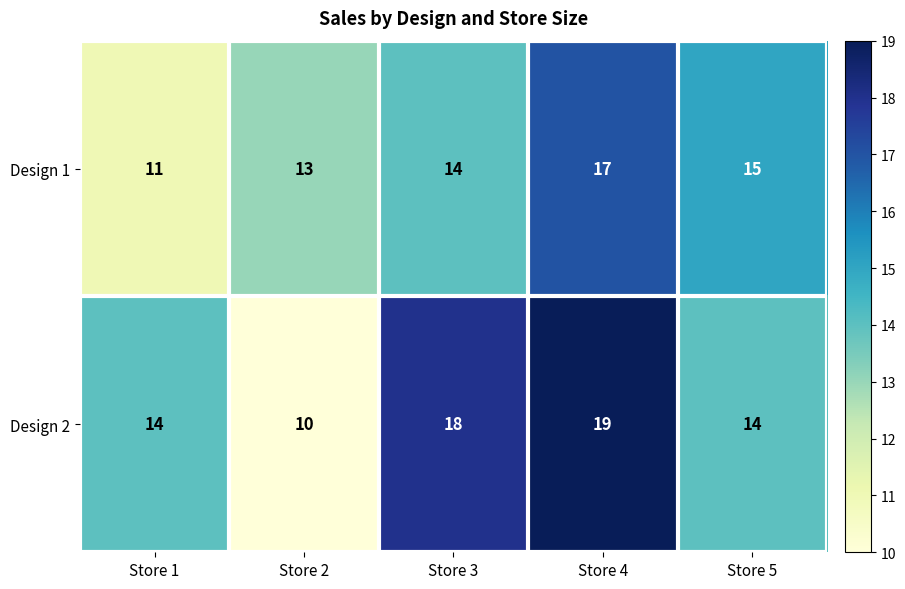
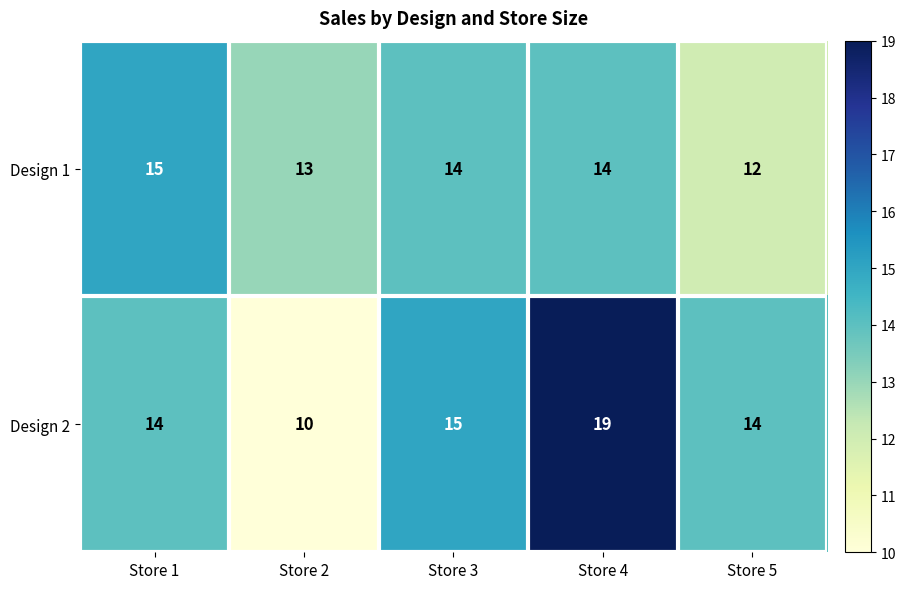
Design 1, Store 1: 11 -> 15
Design 1, Store 4: 17 -> 14
Design 1, Store 5: 15 -> 12
Design 2, Store 3: 18 -> 15
